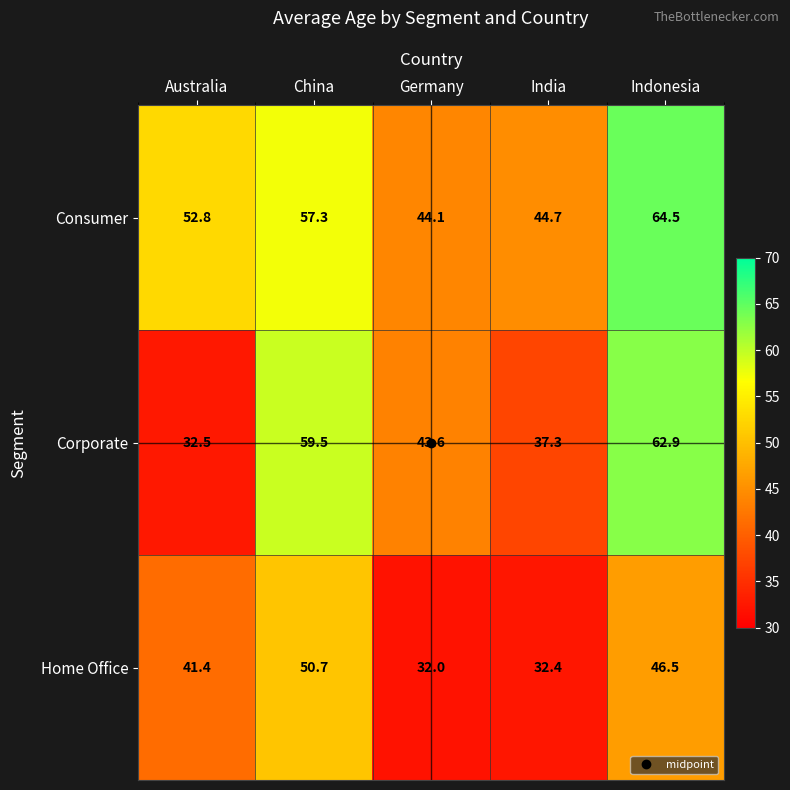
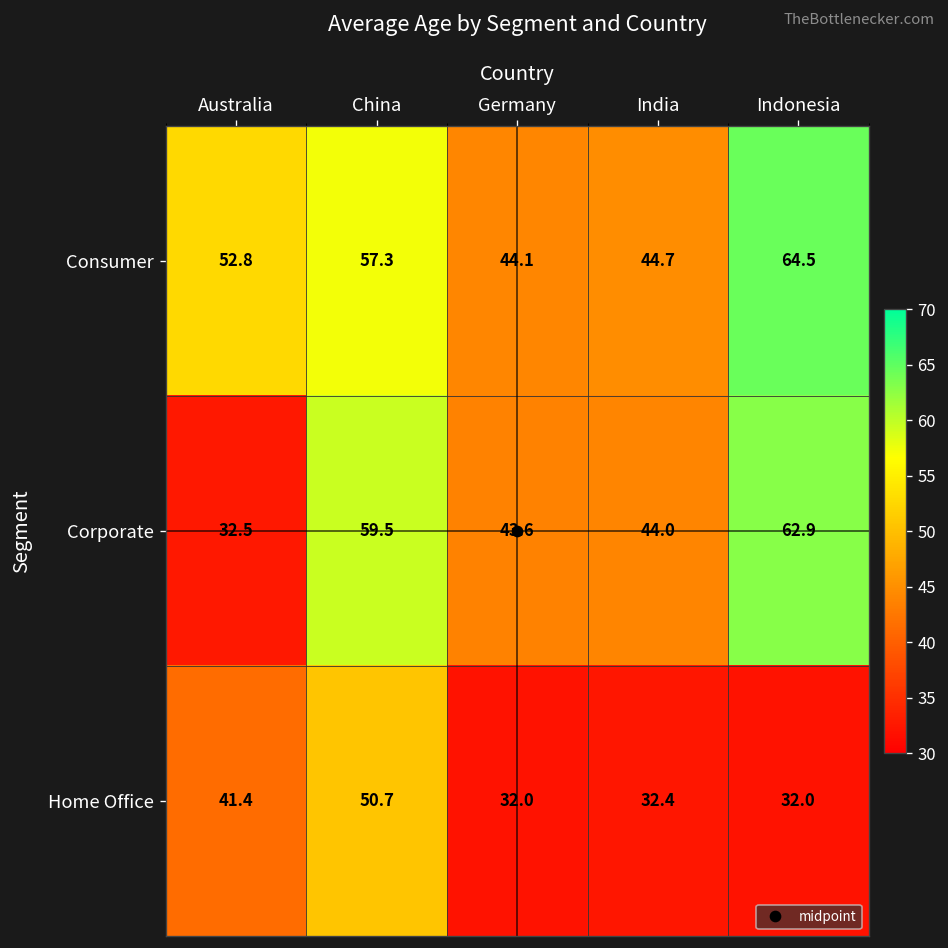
Corporate, India: 37.3 -> 44.0
Home Office, Indonesia: 46.5 -> 32.0
